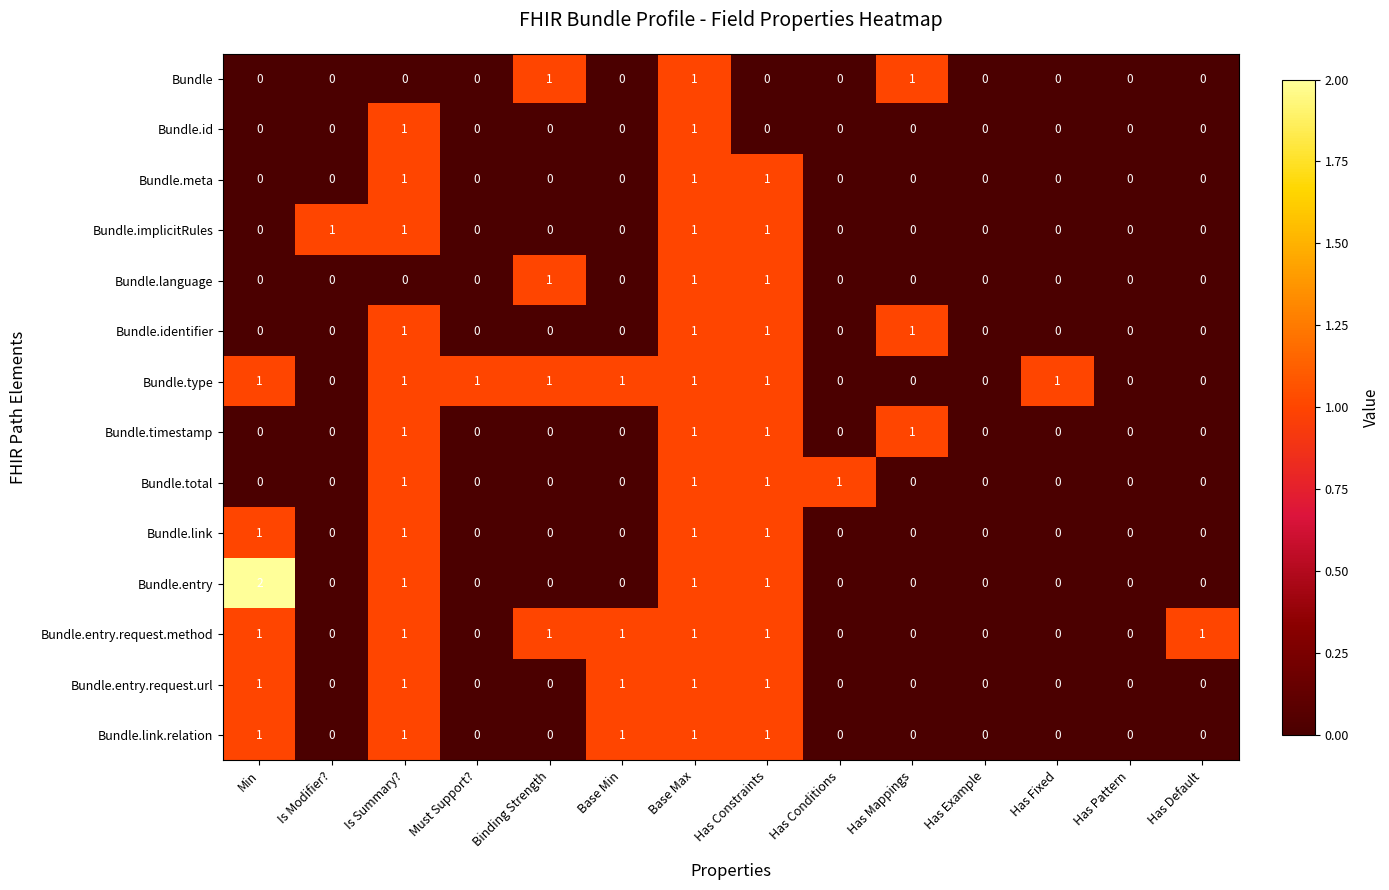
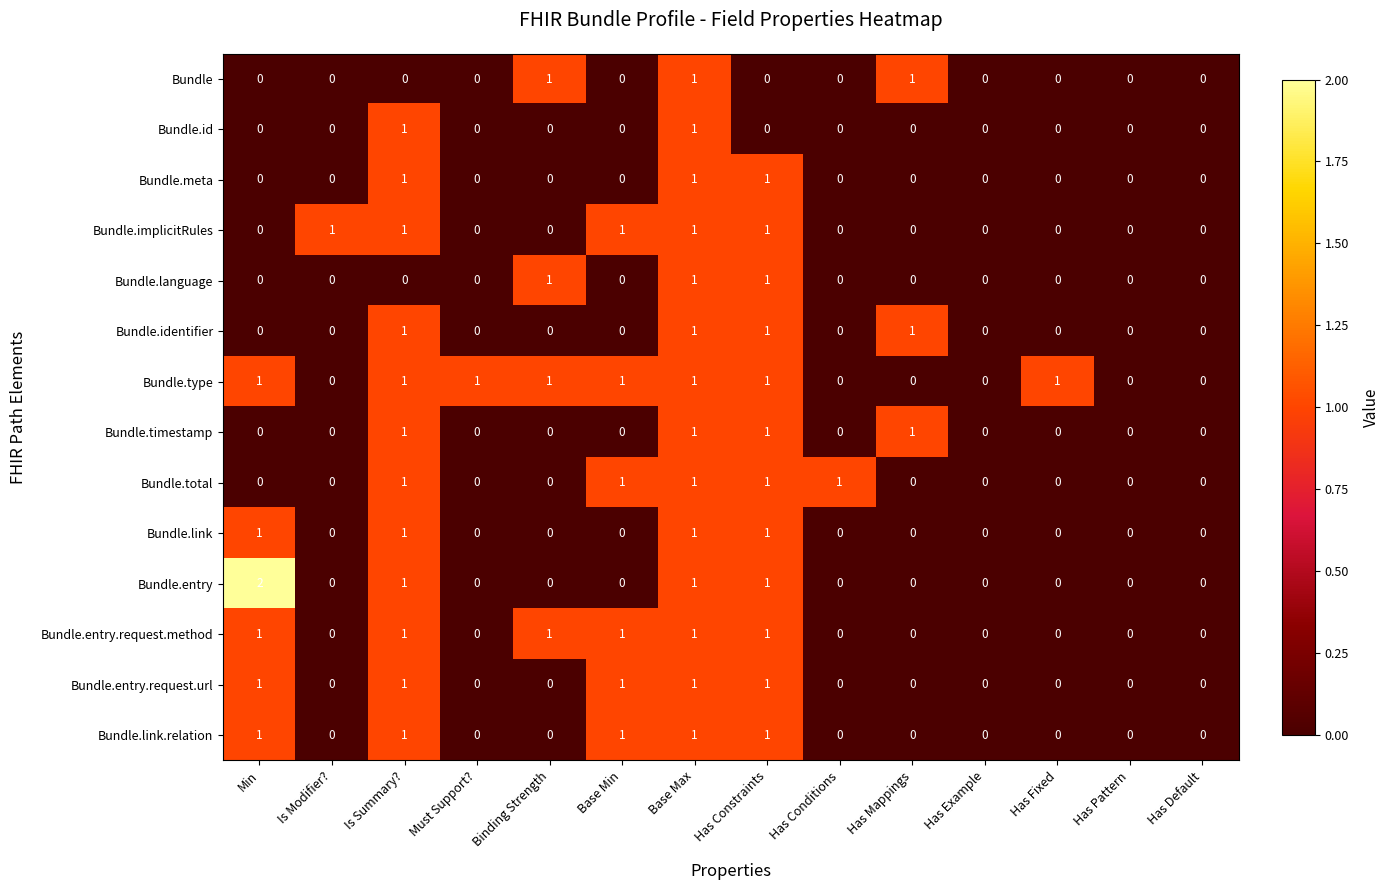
Bundle.implicitRules, Base Min: 0 -> 1
Bundle.total, Base Min: 0 -> 1
Bundle.entry.request.method, Has Default: 1 -> 0
